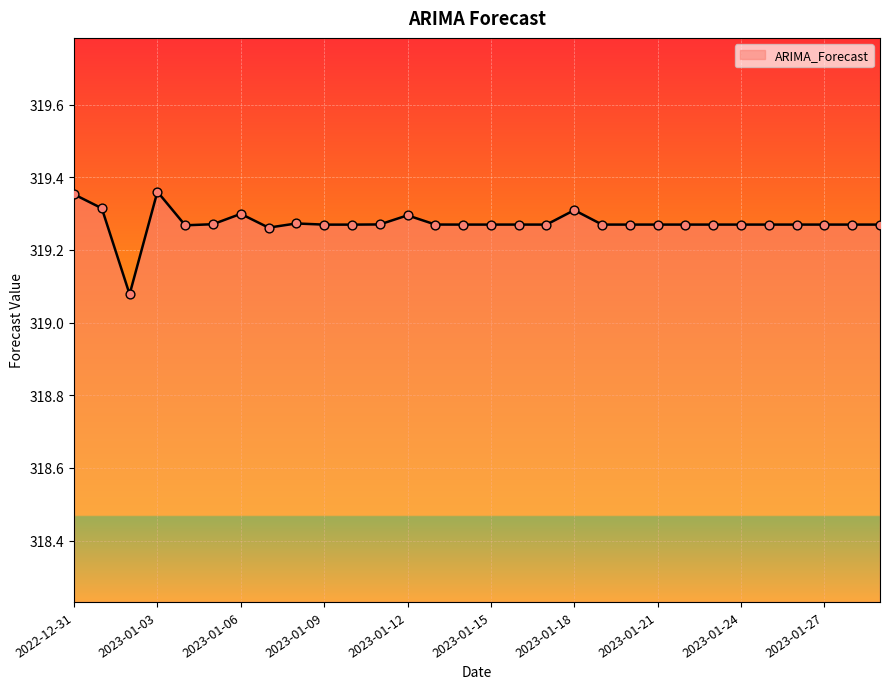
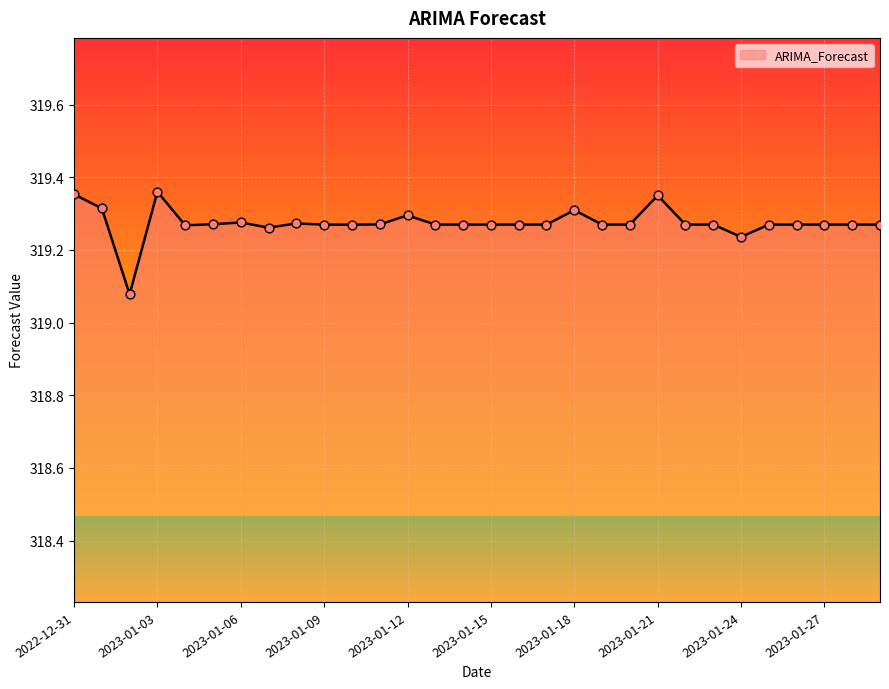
2023-01-06: 319.30 -> 319.28
2023-01-21: 319.27 -> 319.35
2023-01-24: 319.27 -> 319.24
